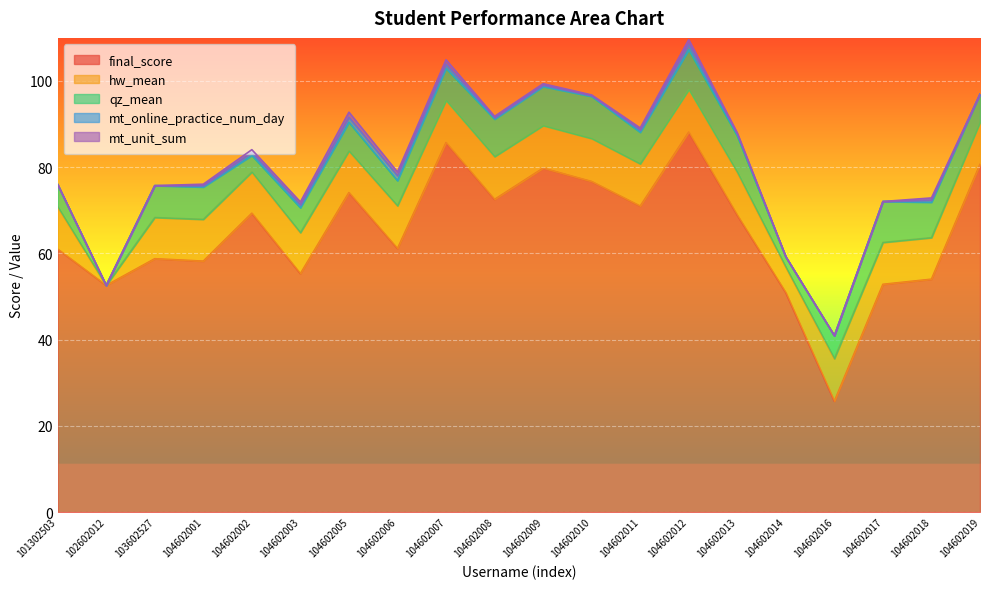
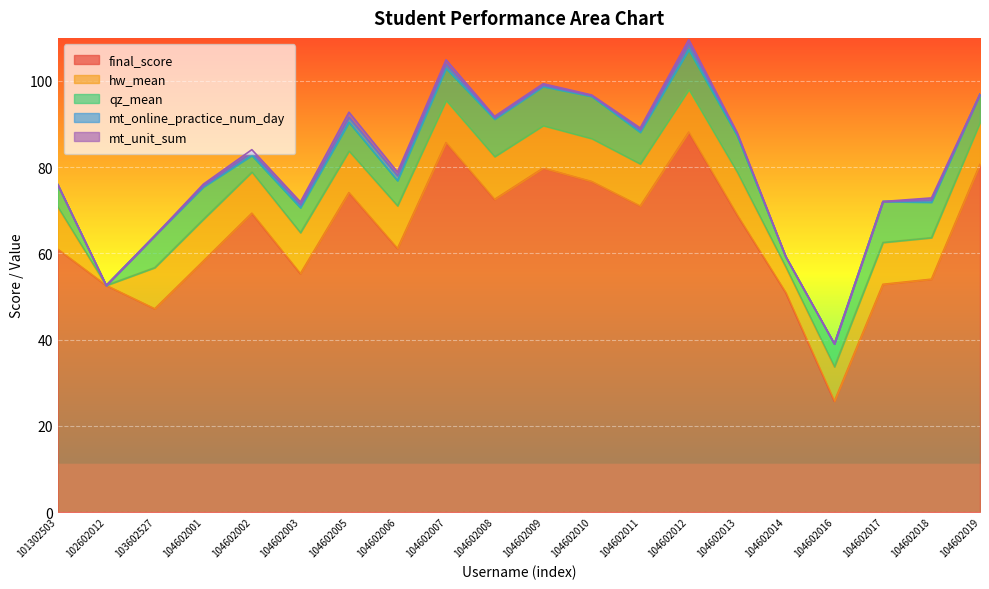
final_score, 103602527: 59 -> 47
hw_mean, 104602016: 10 -> 8
